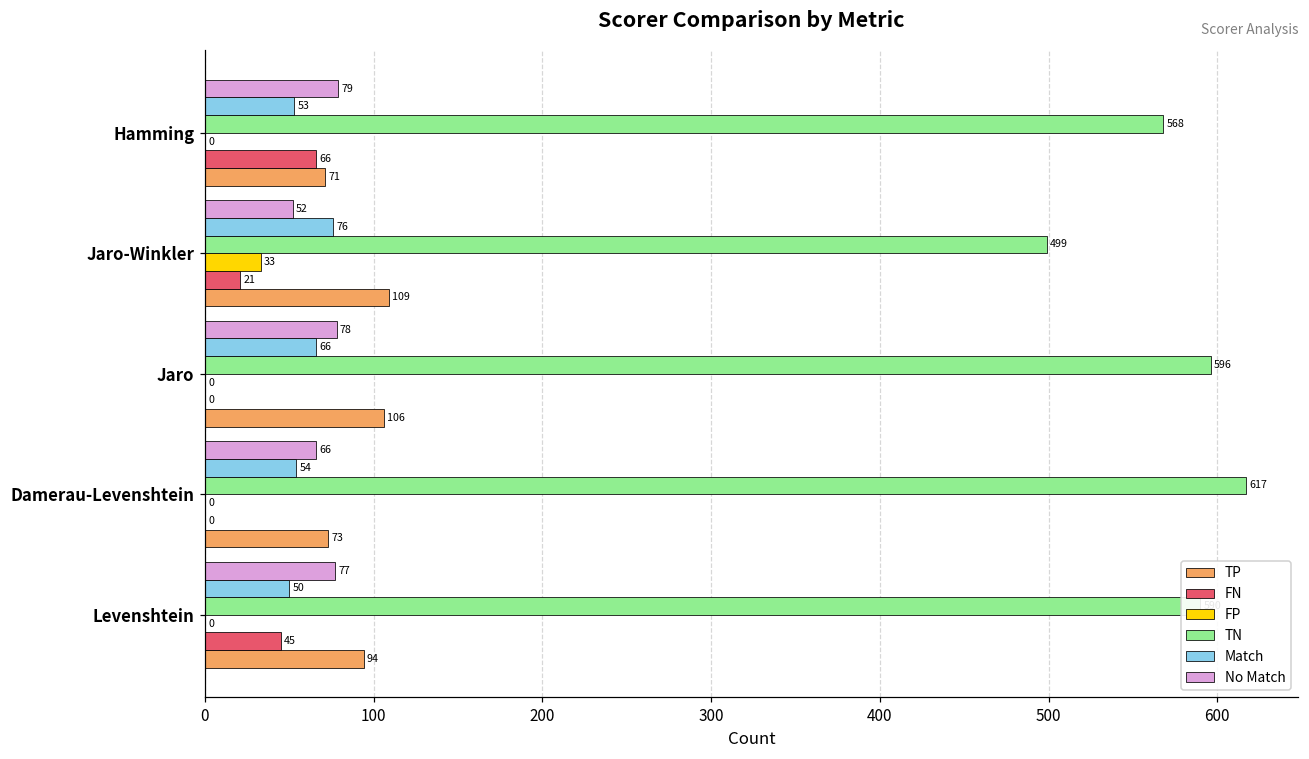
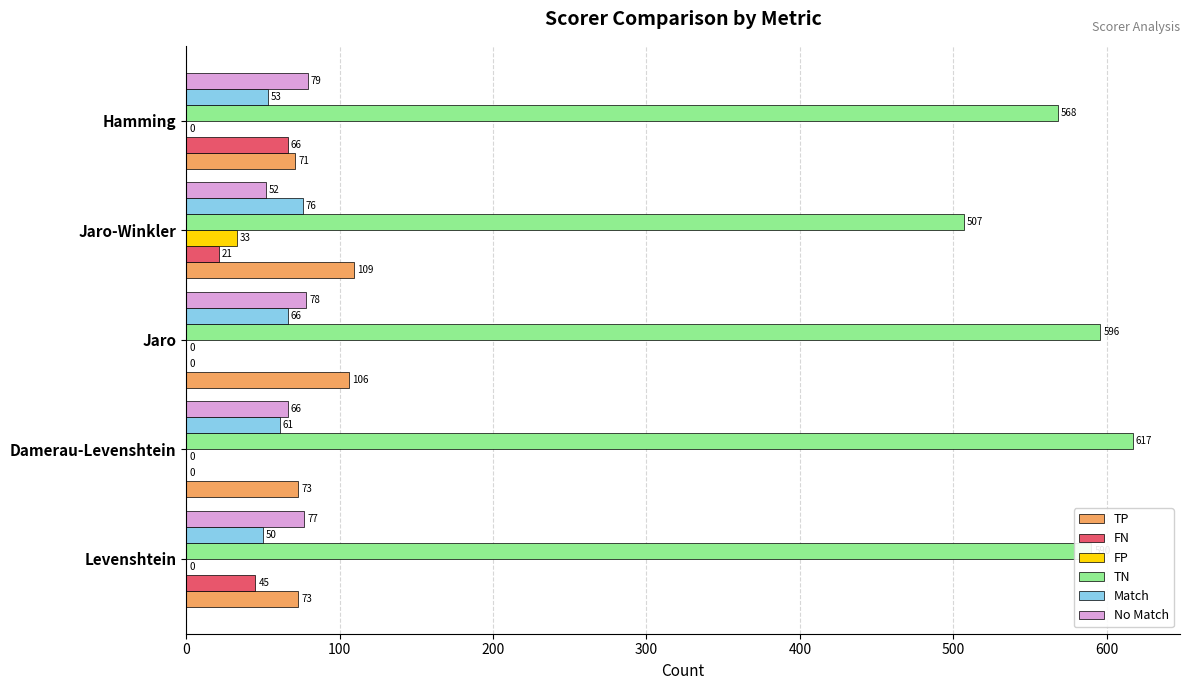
TN, Jaro-Winkler: 499 -> 507
Match, Damerau-Levenshtein: 54 -> 61
TP, Levenshtein: 94 -> 73
